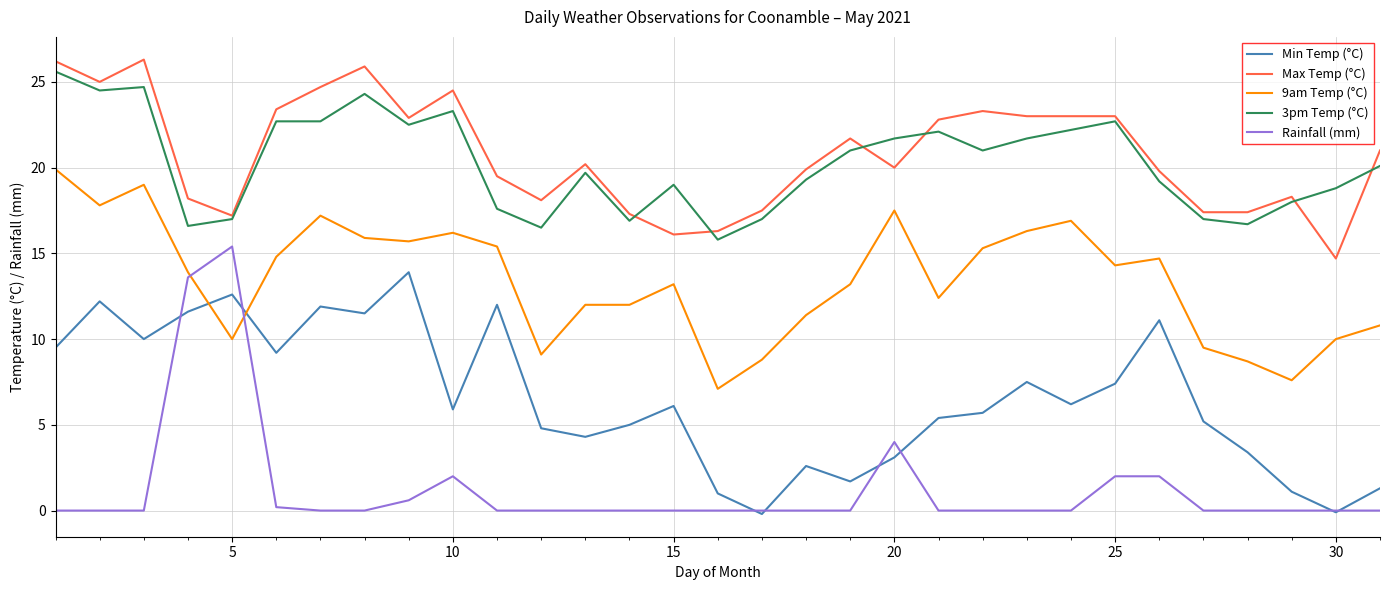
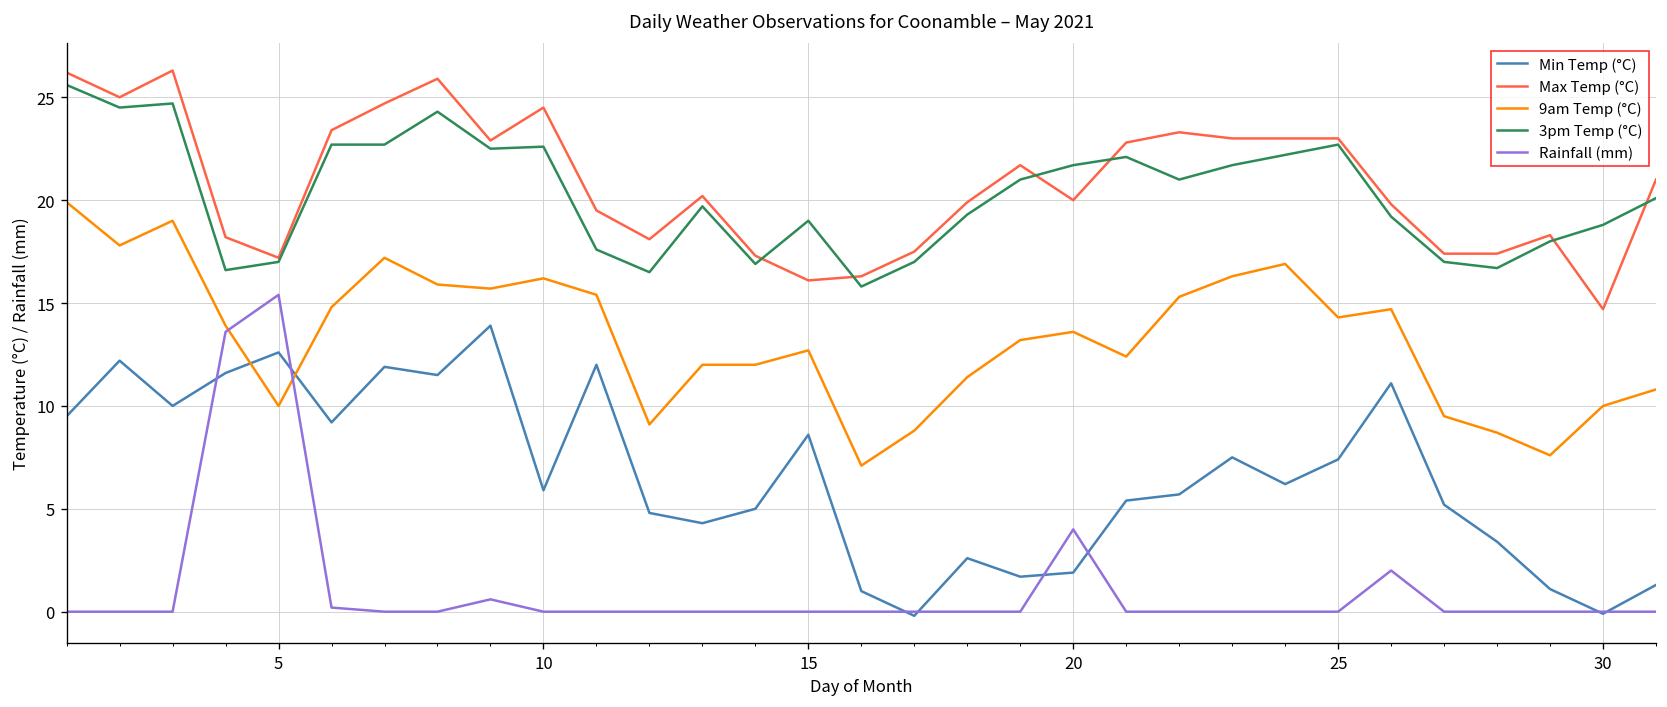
3pm Temp (°C), 10: 23.3 -> 22.6
Rainfall (mm), 10: 2 -> 0
Min Temp (°C), 15: 6.1 -> 8.6
9am Temp (°C), 15: 13.2 -> 12.7
Min Temp (°C), 20: 3.1 -> 1.9
9am Temp (°C), 20: 17.5 -> 13.6
Rainfall (mm), 25: 2 -> 0
